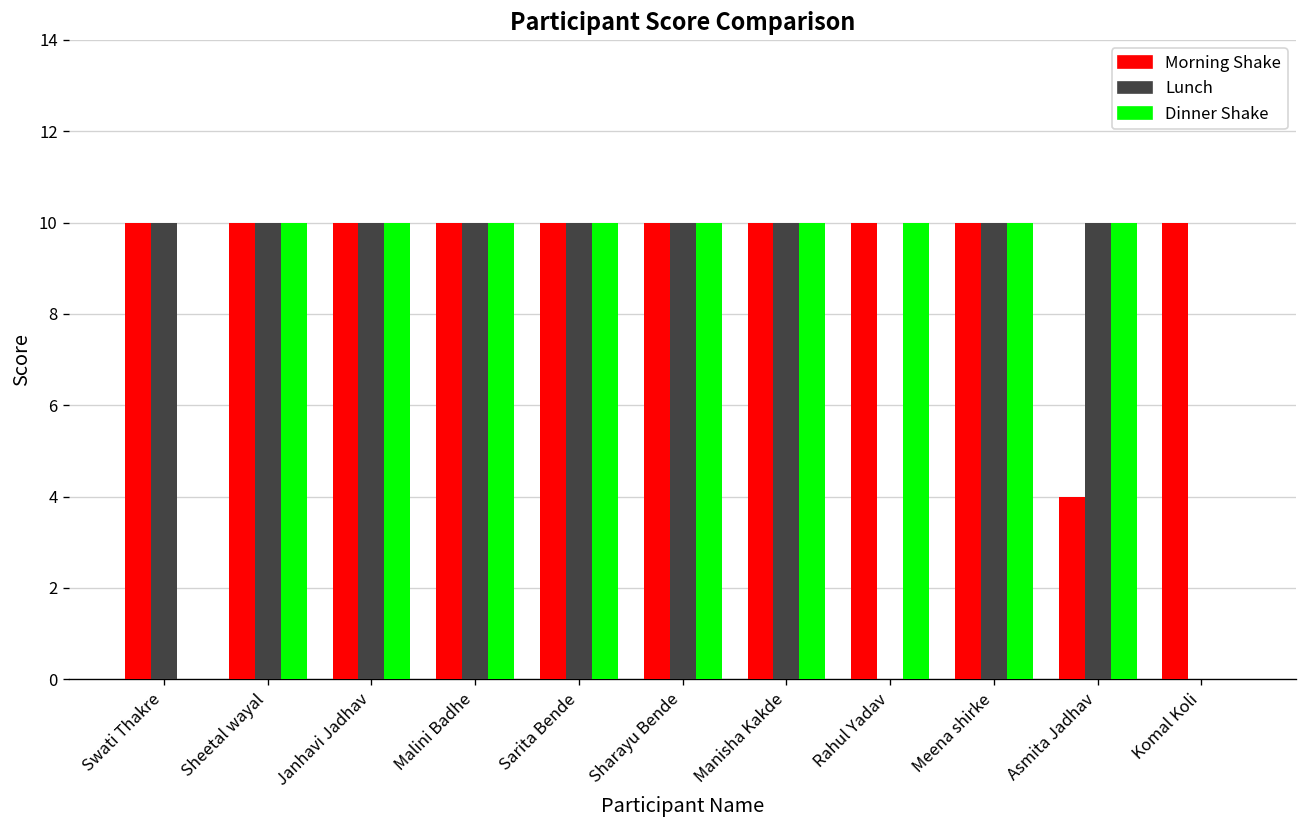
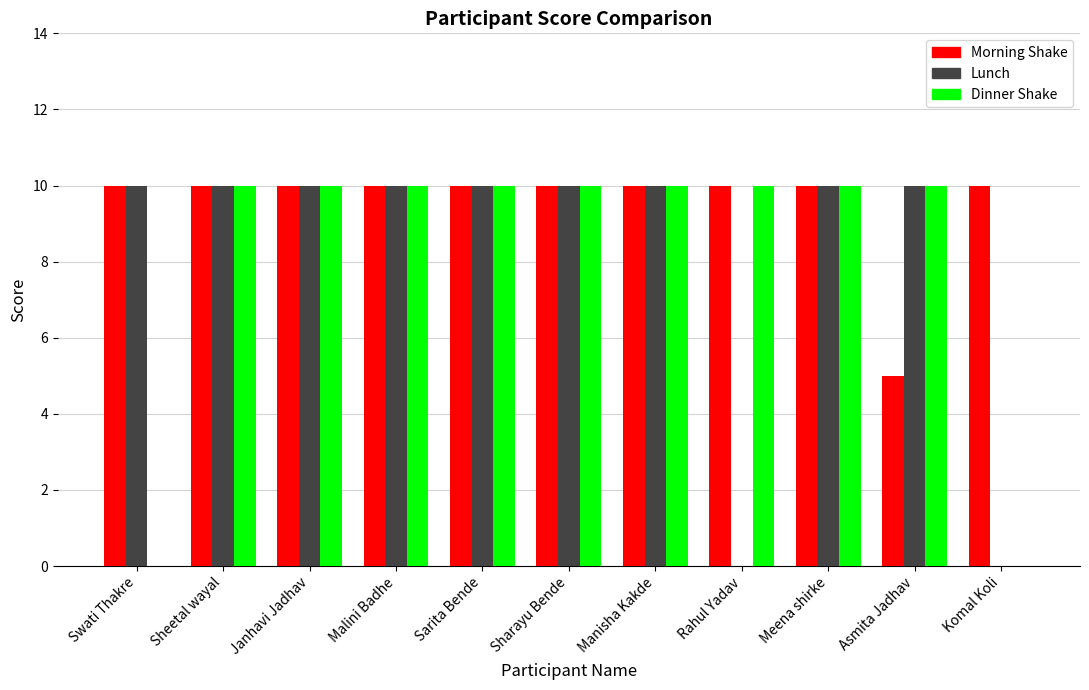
Morning Shake, Asmita Jadhav: 4 -> 5
